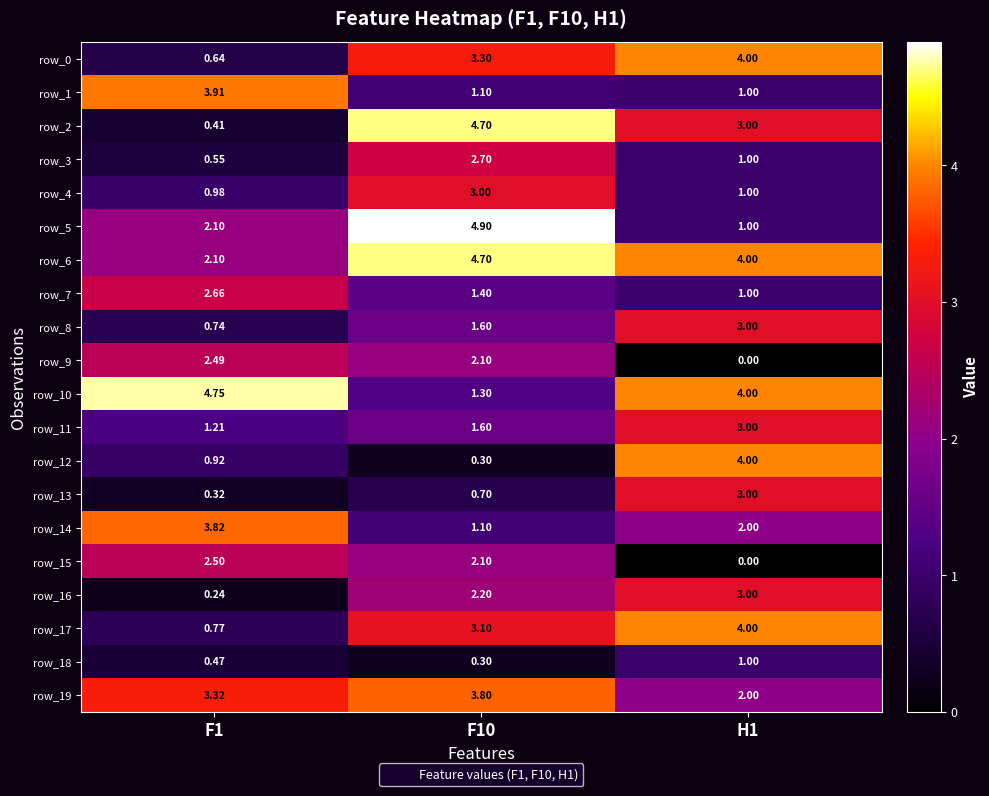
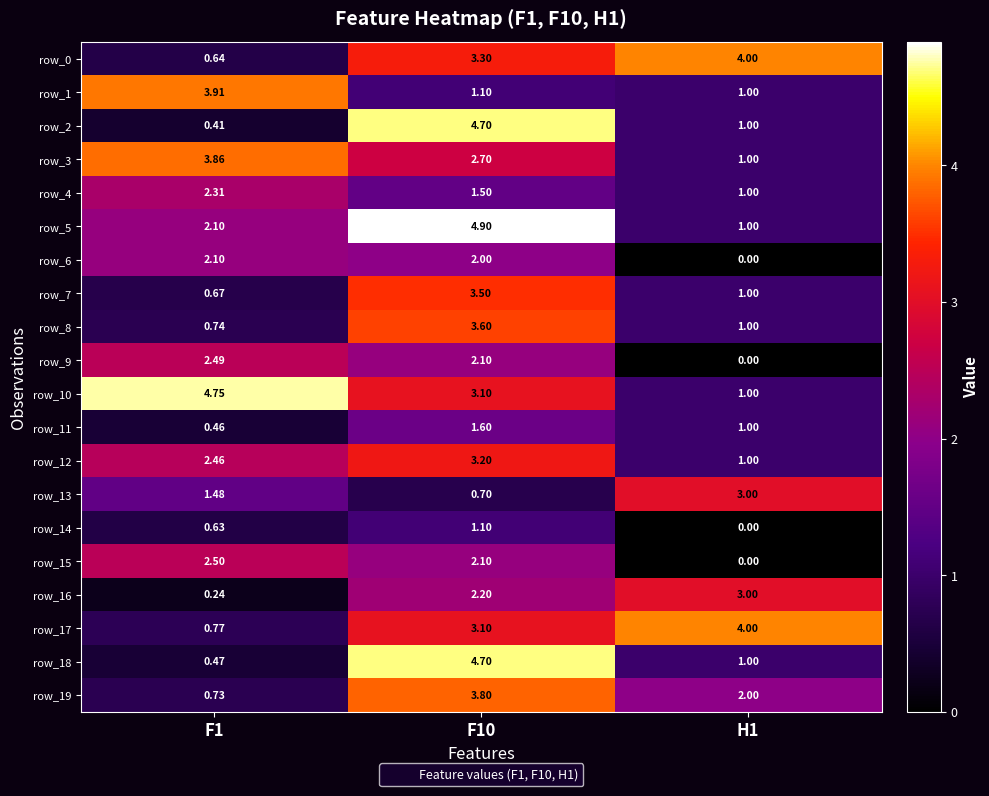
row_2, H1: 3.00 -> 1.00
row_3, F1: 0.55 -> 3.86
row_4, F1: 0.98 -> 2.31
row_4, F10: 3.00 -> 1.50
row_6, F10: 4.70 -> 2.00
row_6, H1: 4.00 -> 0.00
row_7, F1: 2.66 -> 0.67
row_7, F10: 1.40 -> 3.50
row_8, F10: 1.60 -> 3.60
row_8, H1: 3.00 -> 1.00
row_10, F10: 1.30 -> 3.10
row_10, H1: 4.00 -> 1.00
row_11, F1: 1.21 -> 0.46
row_11, H1: 3.00 -> 1.00
row_12, F1: 0.92 -> 2.46
row_12, F10: 0.30 -> 3.20
row_12, H1: 4.00 -> 1.00
row_13, F1: 0.32 -> 1.48
row_14, F1: 3.82 -> 0.63
row_14, H1: 2.00 -> 0.00
row_18, F10: 0.30 -> 4.70
row_19, F1: 3.32 -> 0.73
